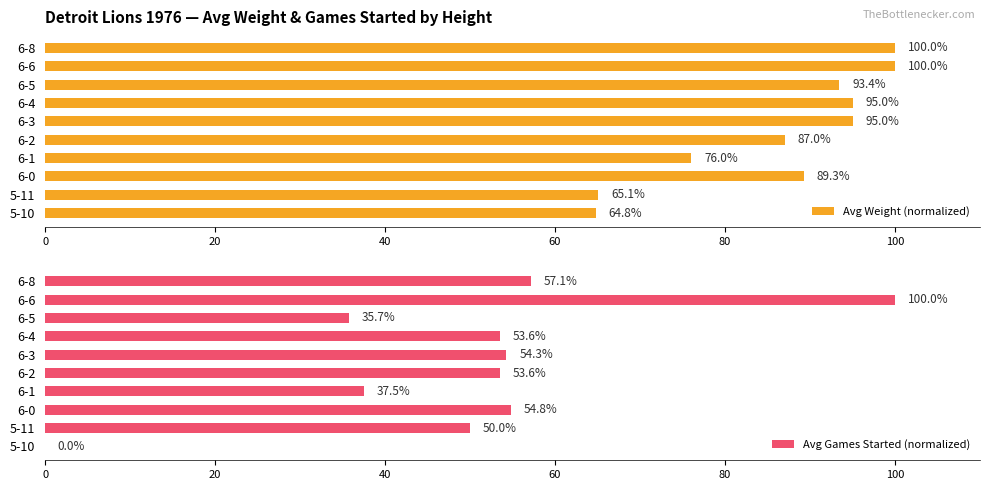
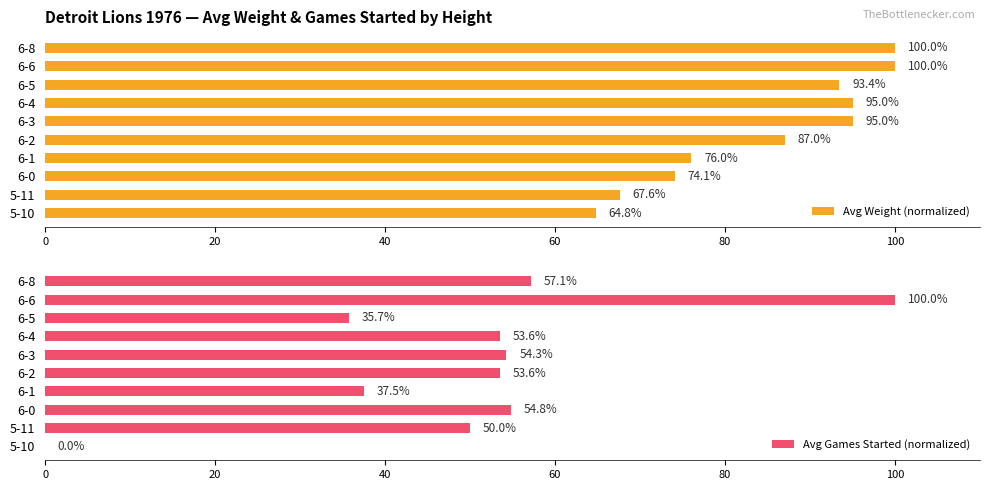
Detroit Lions 1976 — Avg Weight & Games Started by Height, 6-0: 89.3% -> 74.1%
Detroit Lions 1976 — Avg Weight & Games Started by Height, 5-11: 65.1% -> 67.6%
